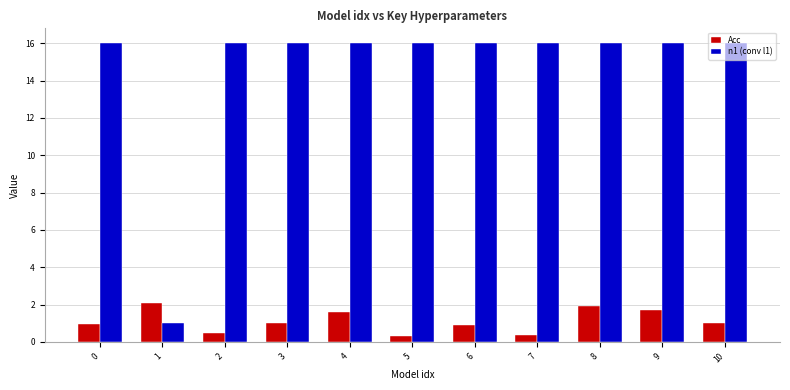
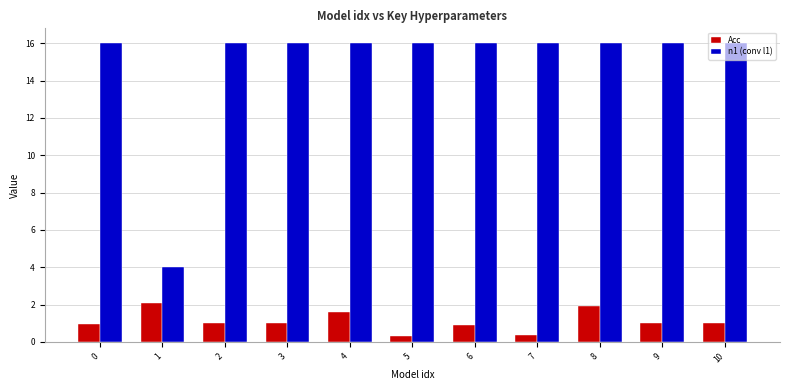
n1 (conv l1), 1: 1 -> 4
Acc, 2: 0.5 -> 1.0
Acc, 9: 1.7 -> 1.0
